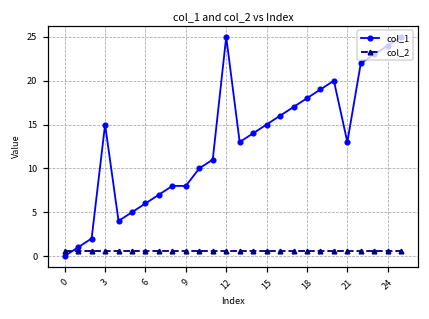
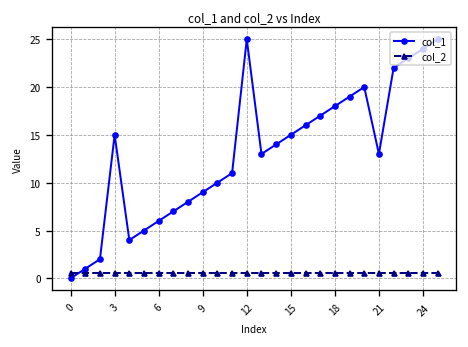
col_1, 9: 8 -> 9
